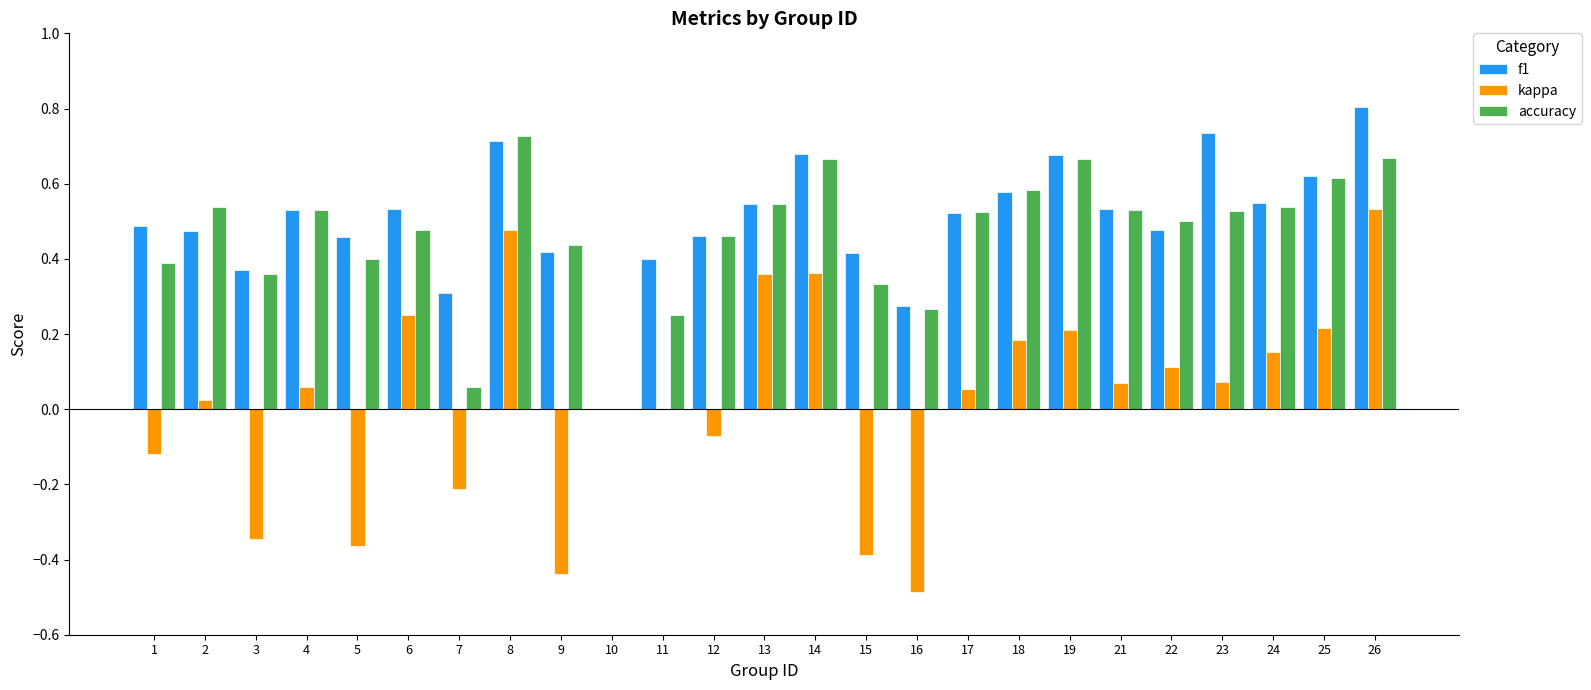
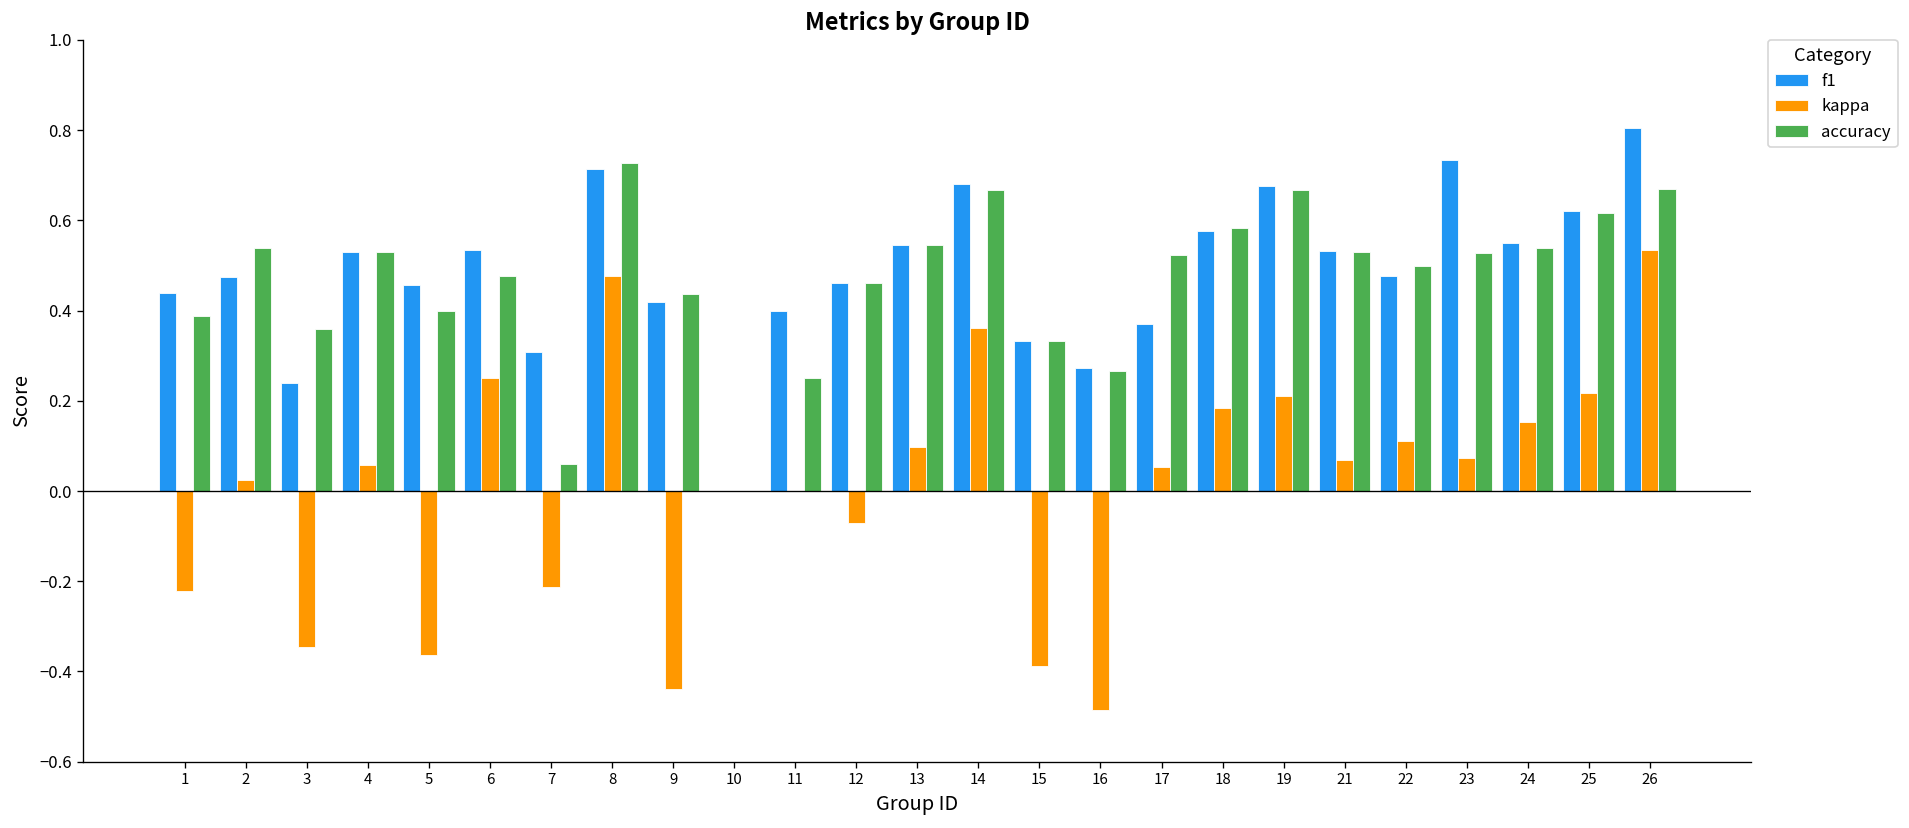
f1, 1: 0.49 -> 0.44
kappa, 1: -0.12 -> -0.22
f1, 3: 0.37 -> 0.24
kappa, 13: 0.36 -> 0.10
f1, 15: 0.42 -> 0.33
f1, 17: 0.52 -> 0.37
